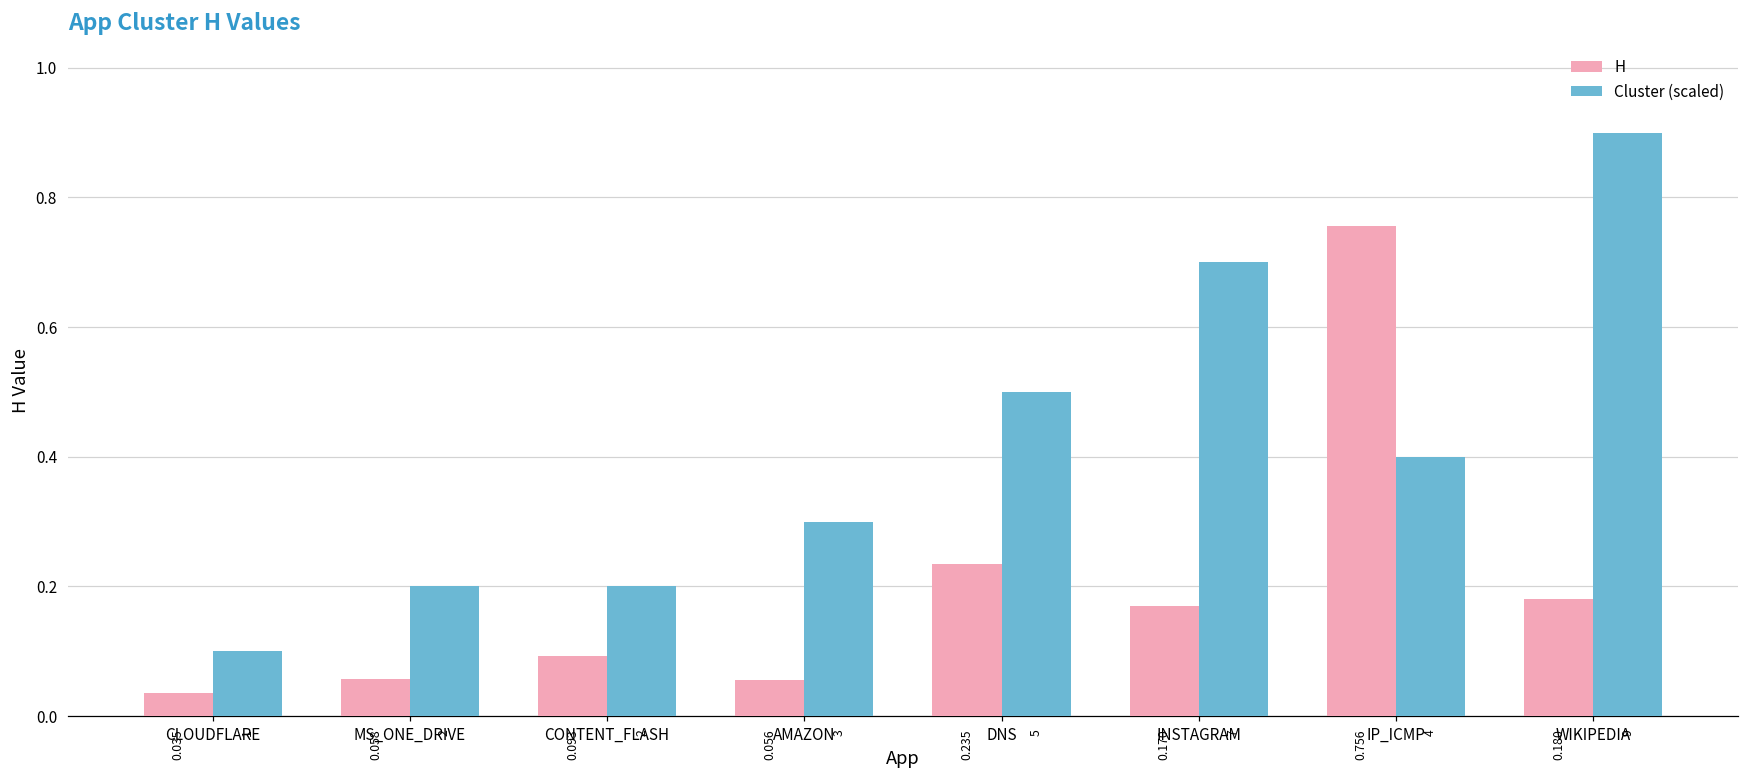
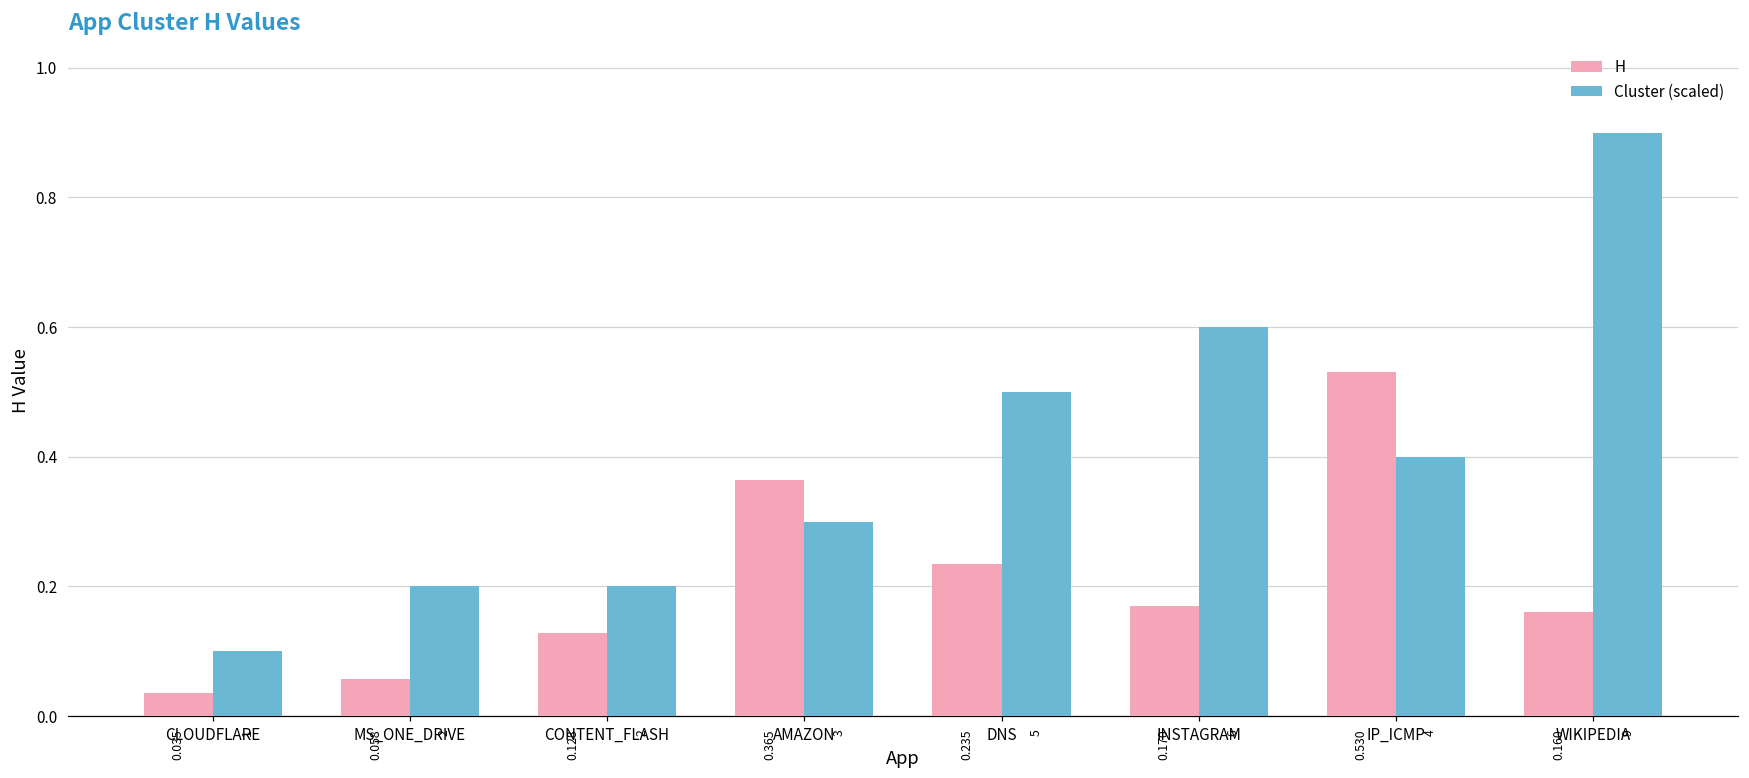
H, CONTENT_FLASH: 0.093 -> 0.128
H, AMAZON: 0.056 -> 0.365
Cluster (scaled), INSTAGRAM: 7 -> 6
H, IP_ICMP: 0.756 -> 0.530
H, WIKIPEDIA: 0.180 -> 0.160
